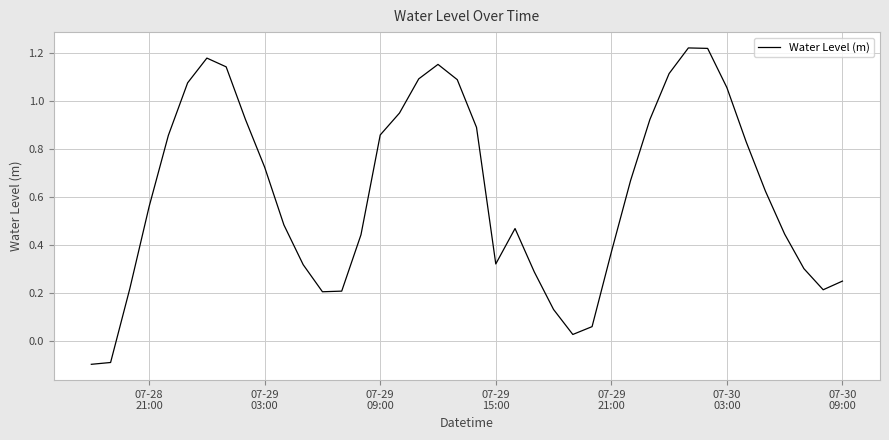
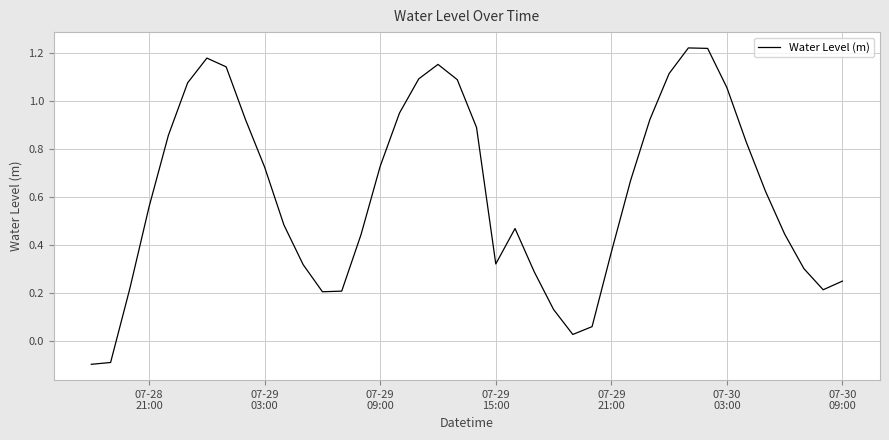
07-29 09:00: 0.86 -> 0.73
